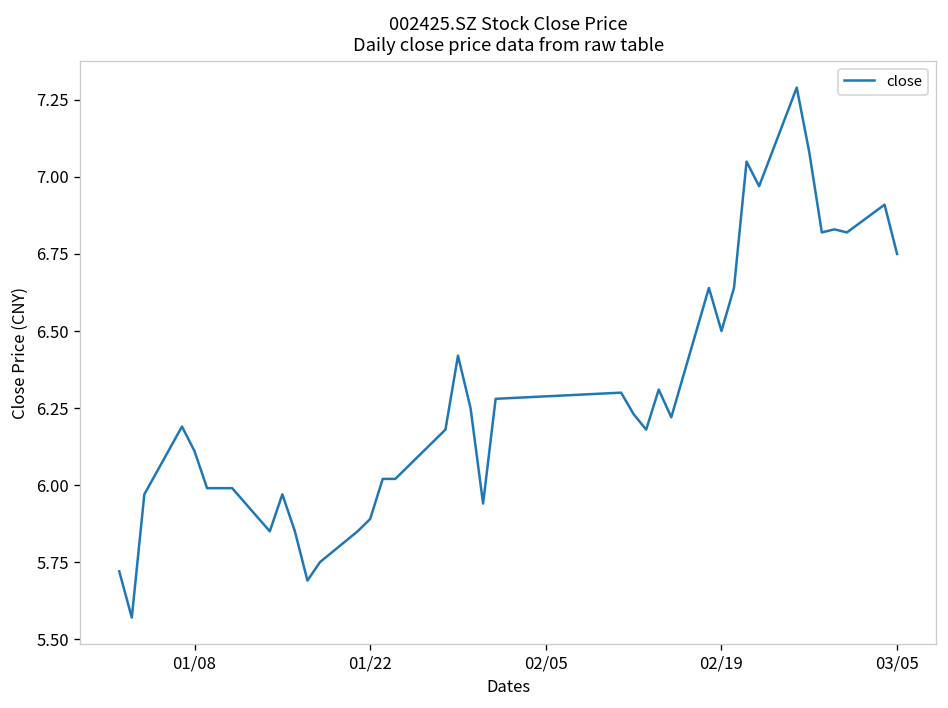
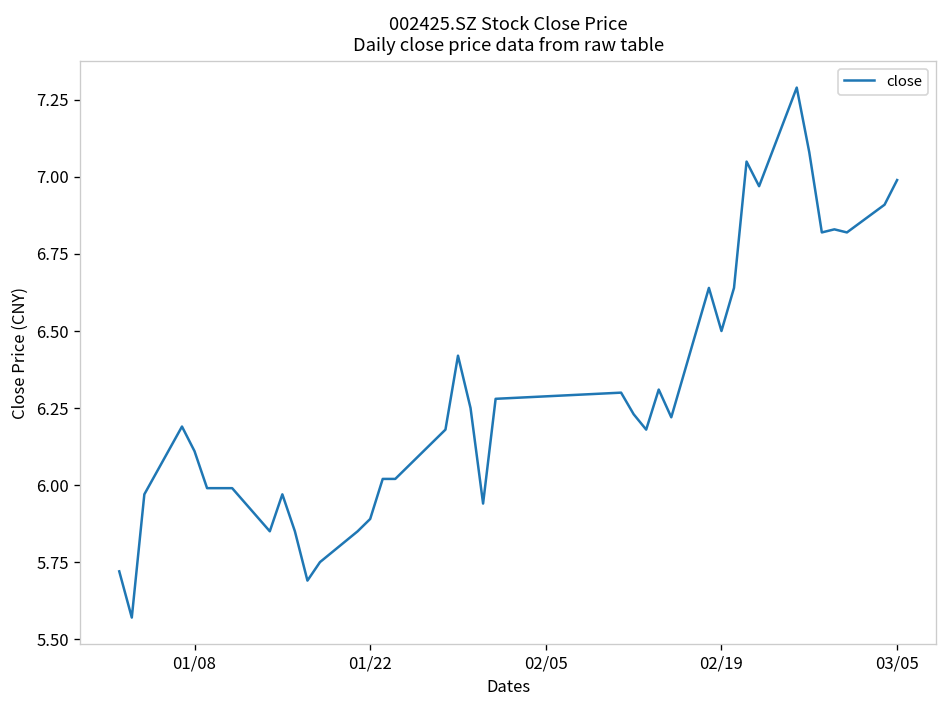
03/05: 6.75 -> 6.99
